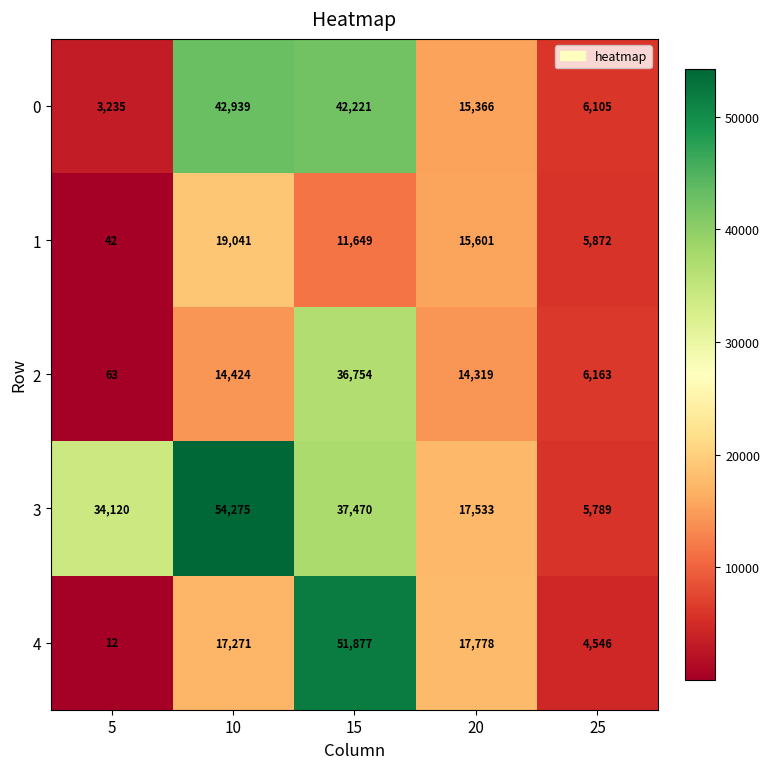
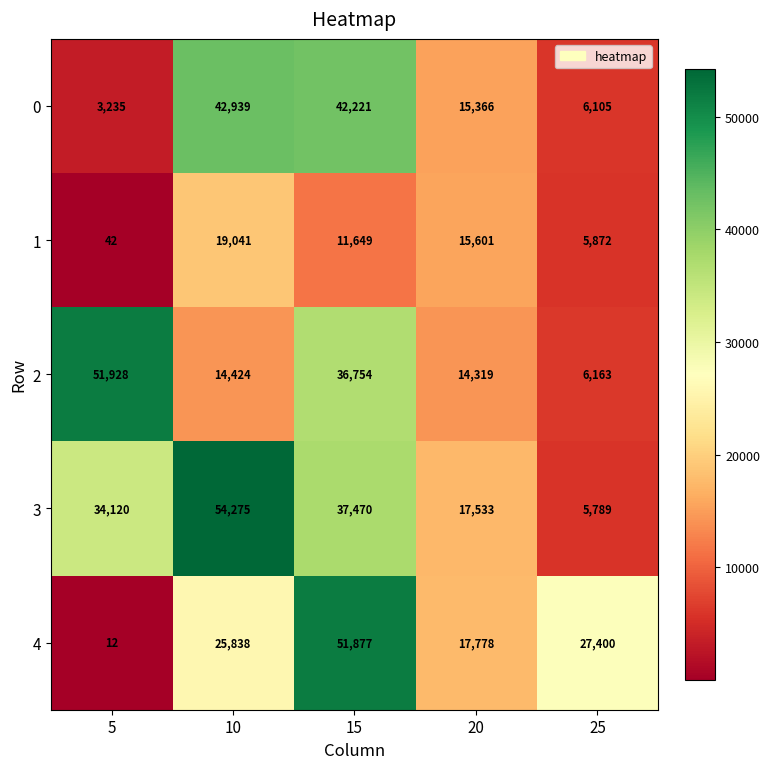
2, 5: 63 -> 51,928
4, 10: 17,271 -> 25,838
4, 25: 4,546 -> 27,400
